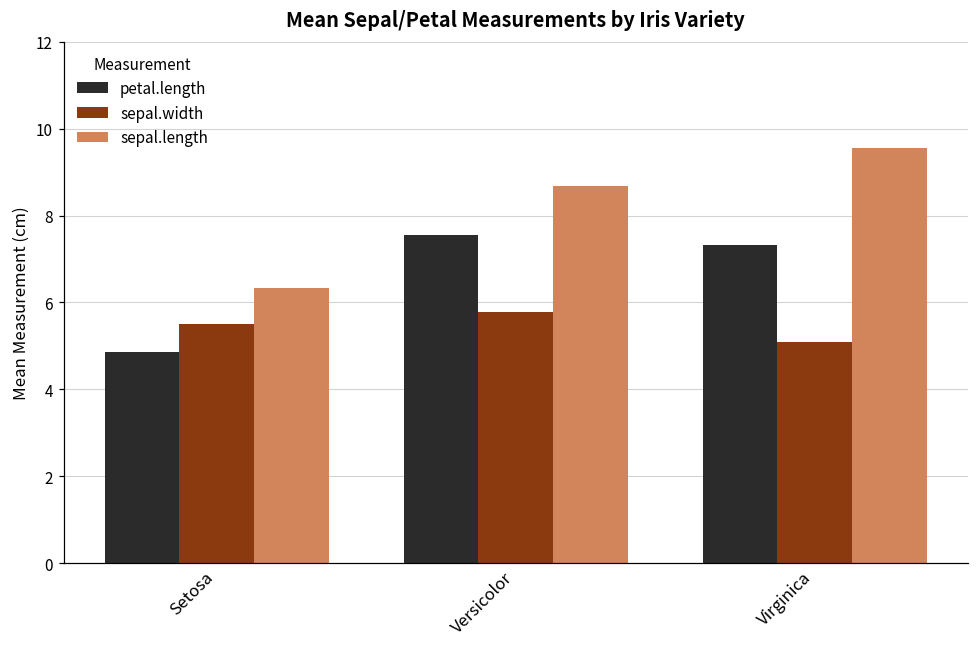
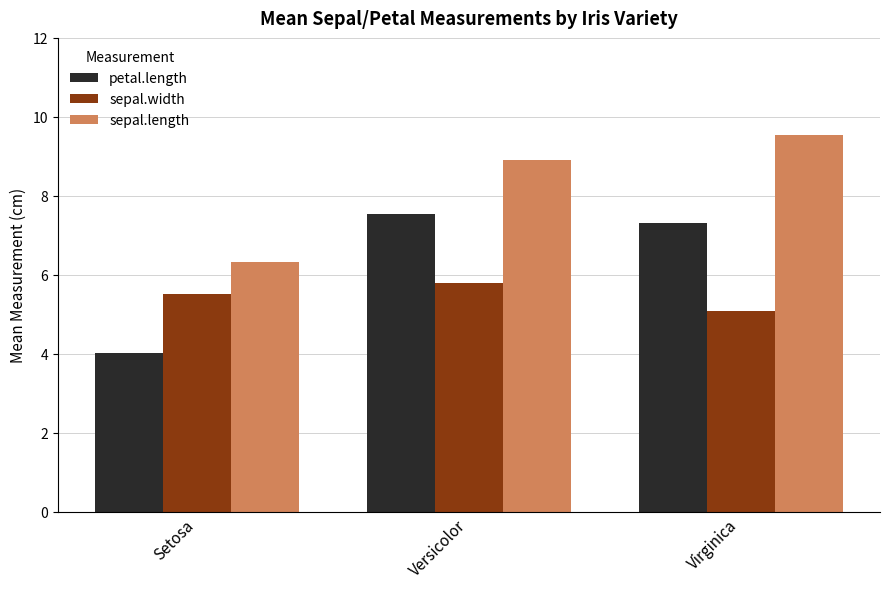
petal.length, Setosa: 4.9 -> 4.0
sepal.length, Versicolor: 8.7 -> 8.9
